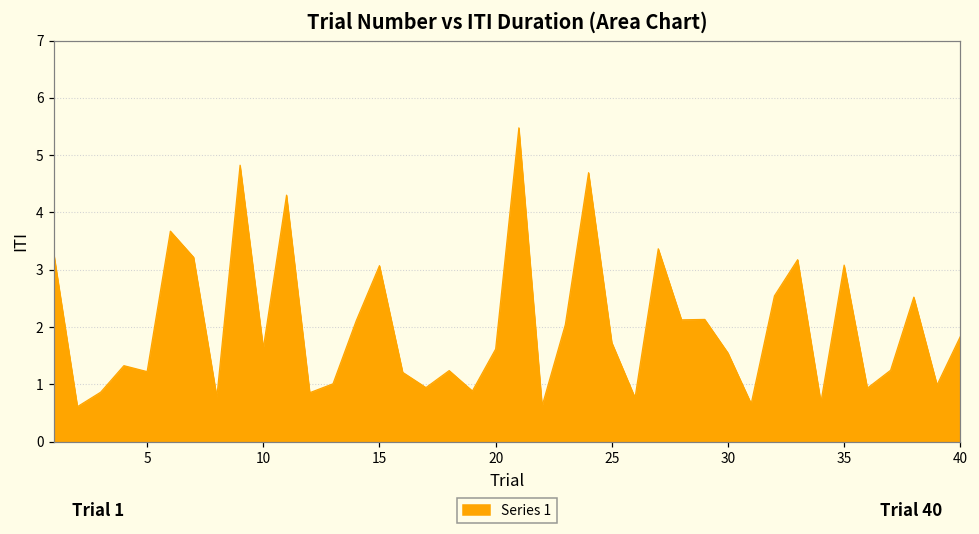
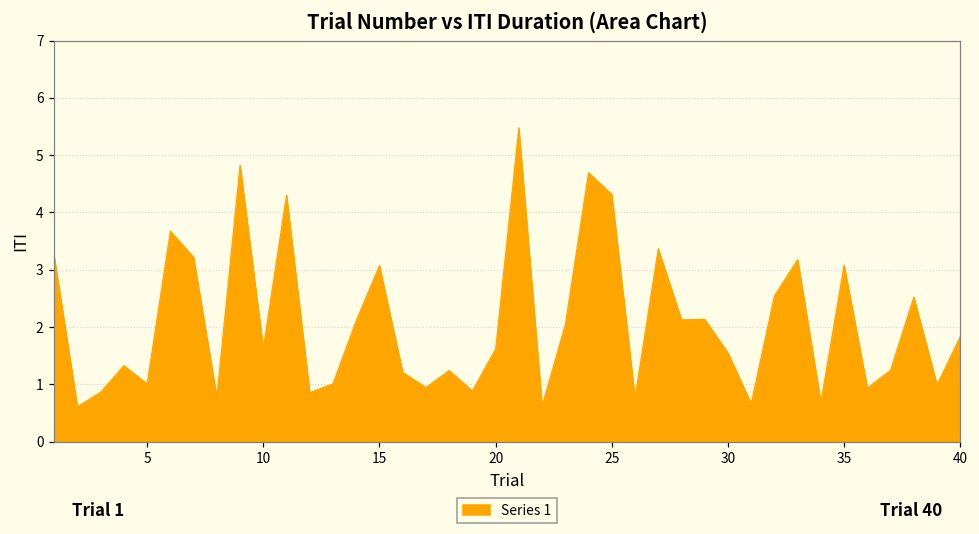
5: 1.2 -> 1.0
25: 1.7 -> 4.3
